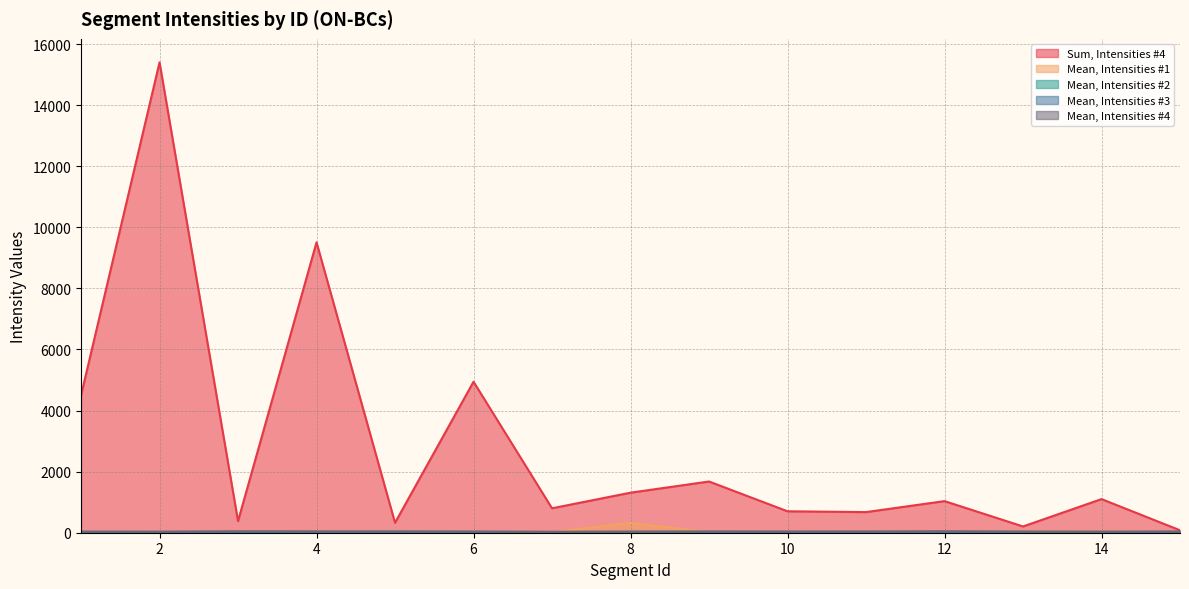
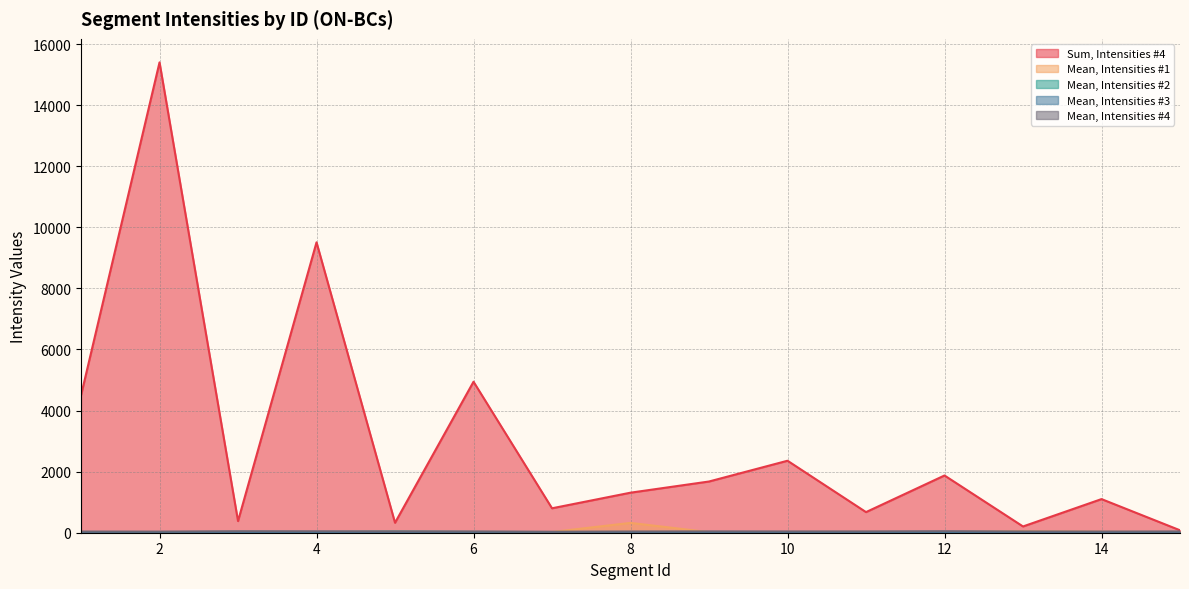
Sum, Intensities #4, 10: 700 -> 2400
Sum, Intensities #4, 12: 1000 -> 1900
